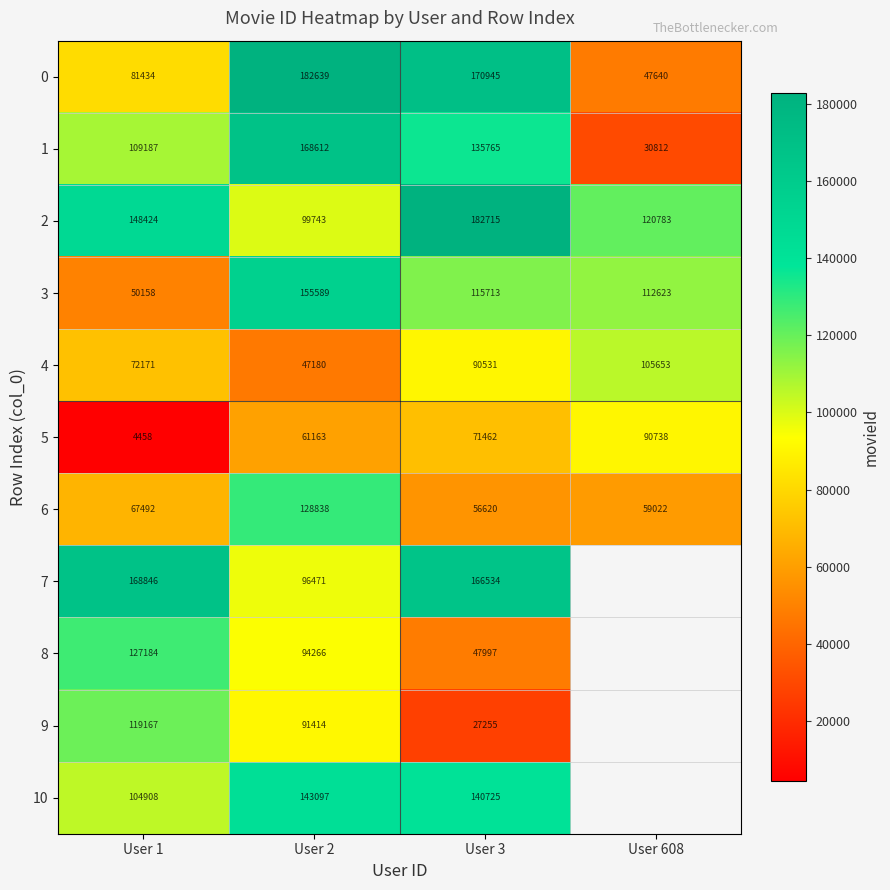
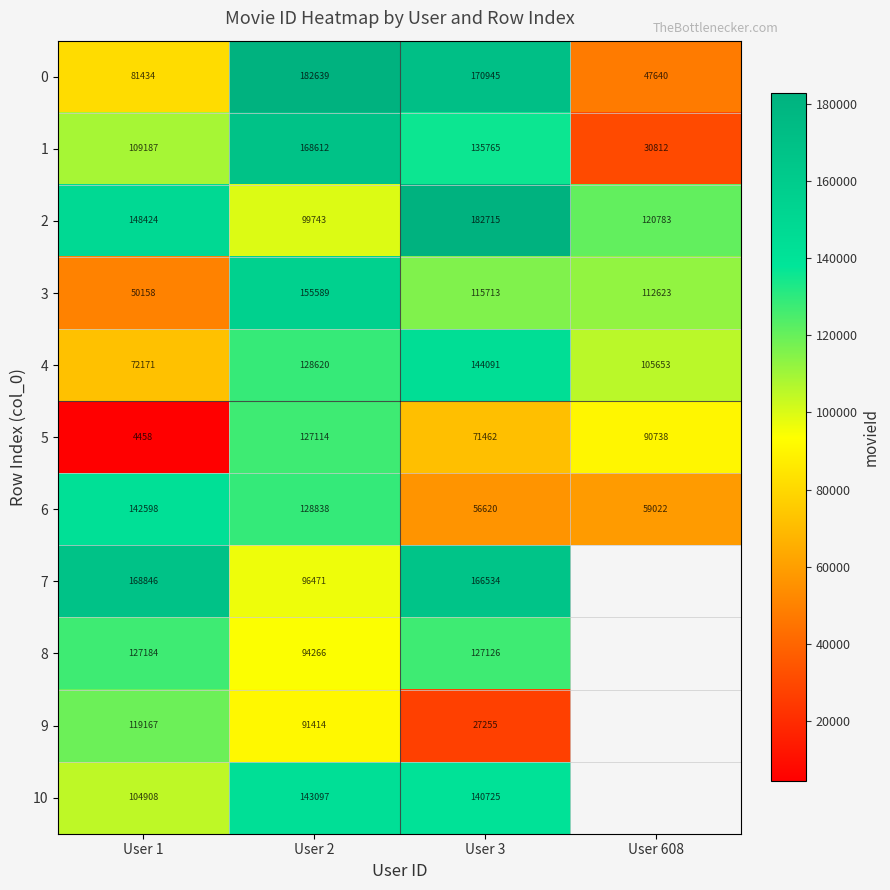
4, User 2: 47180 -> 128620
4, User 3: 90531 -> 144091
5, User 2: 61163 -> 127114
6, User 1: 67492 -> 142598
8, User 3: 47997 -> 127126
